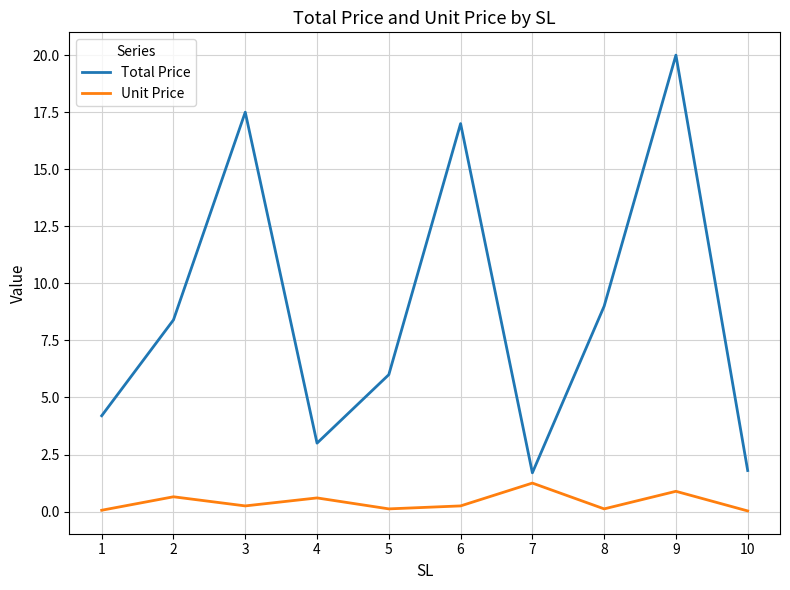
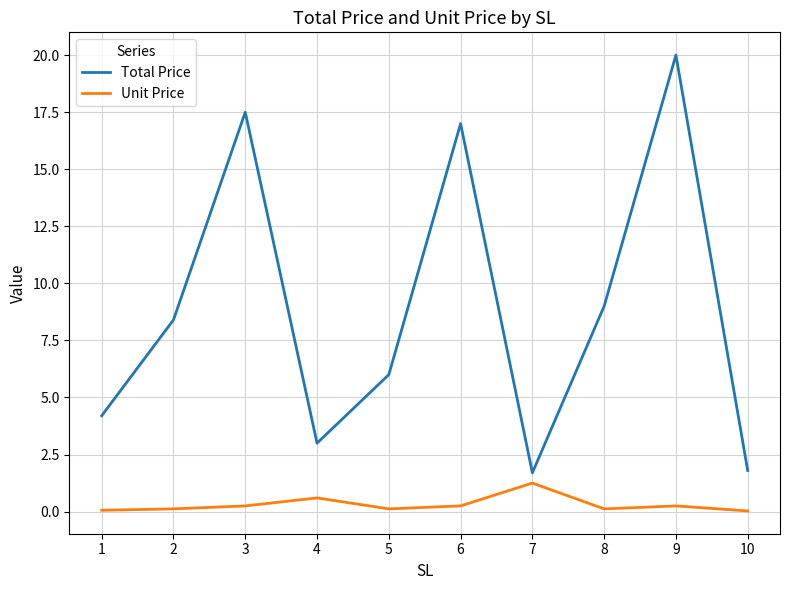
Unit Price, 2: 0.7 -> 0.1
Unit Price, 9: 0.9 -> 0.3
